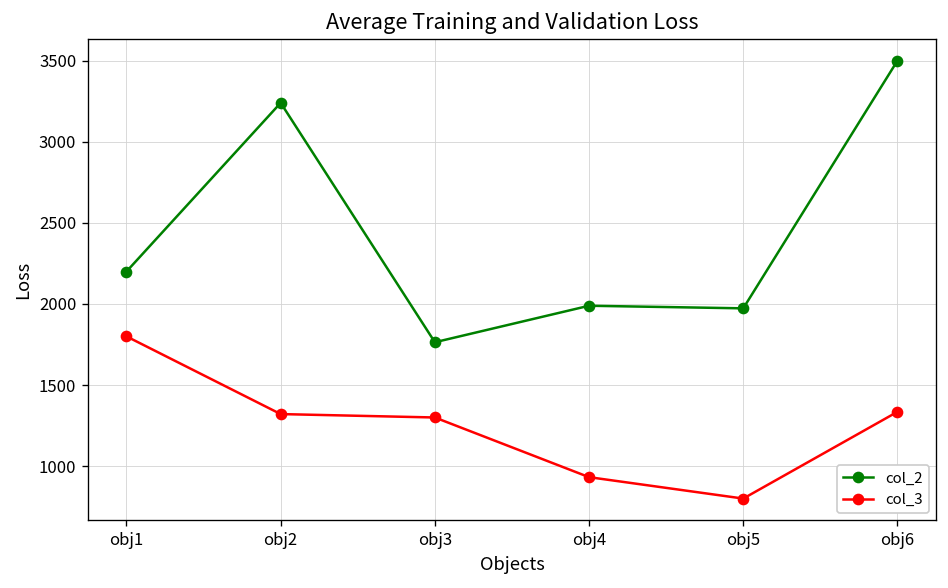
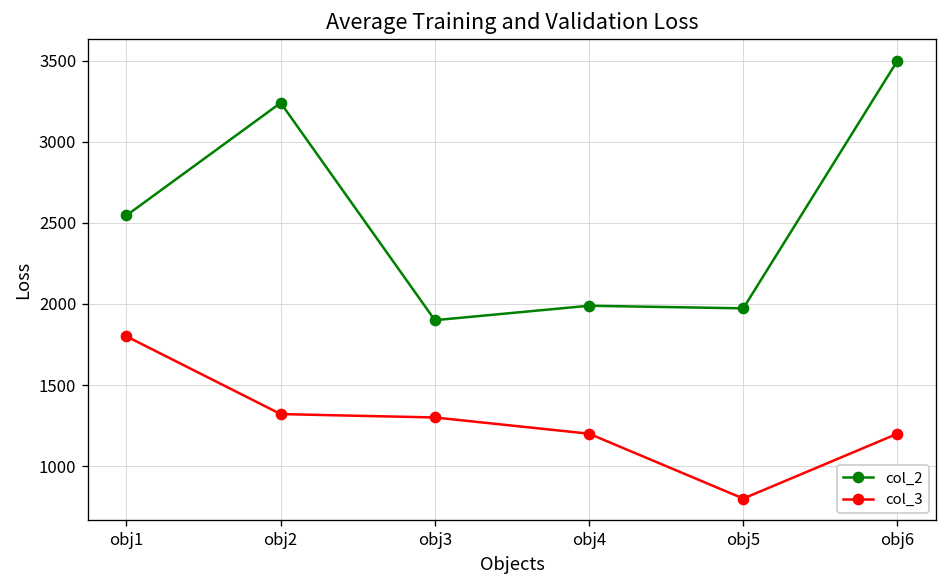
col_2, obj1: 2200 -> 2550
col_2, obj3: 1760 -> 1900
col_3, obj4: 930 -> 1200
col_3, obj6: 1340 -> 1200
